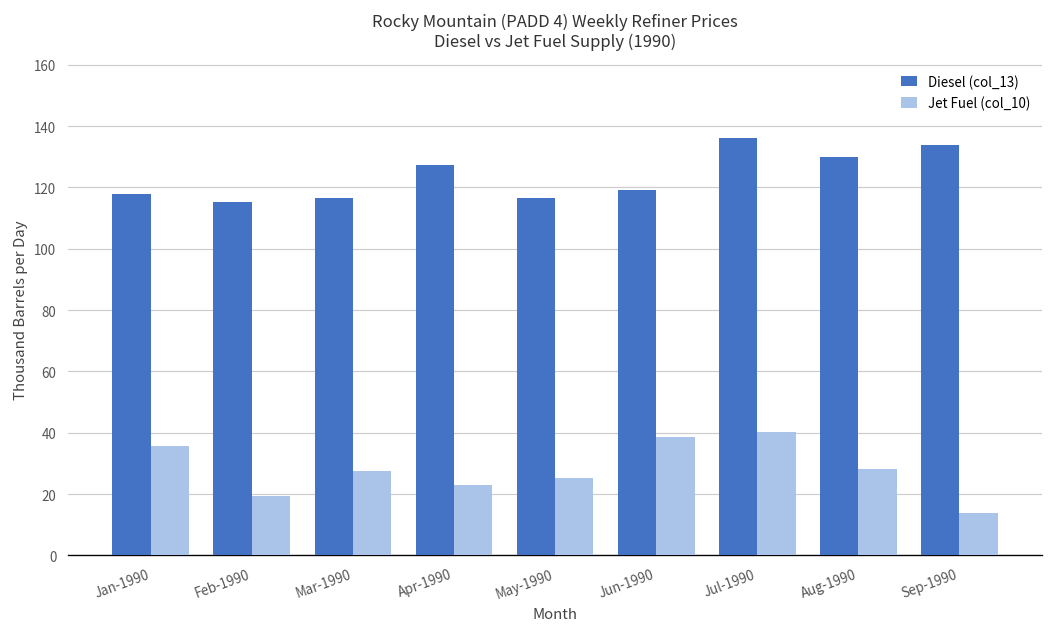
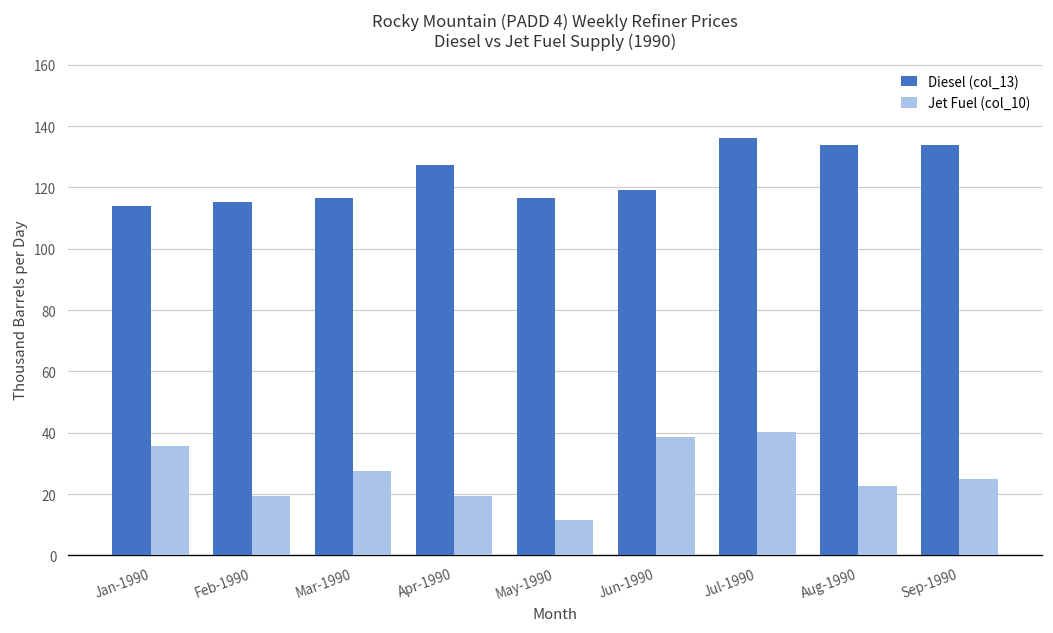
Diesel (col_13), Jan-1990: 118 -> 114
Jet Fuel (col_10), Apr-1990: 23 -> 19
Jet Fuel (col_10), May-1990: 25 -> 12
Diesel (col_13), Aug-1990: 130 -> 134
Jet Fuel (col_10), Aug-1990: 28 -> 23
Jet Fuel (col_10), Sep-1990: 14 -> 25
